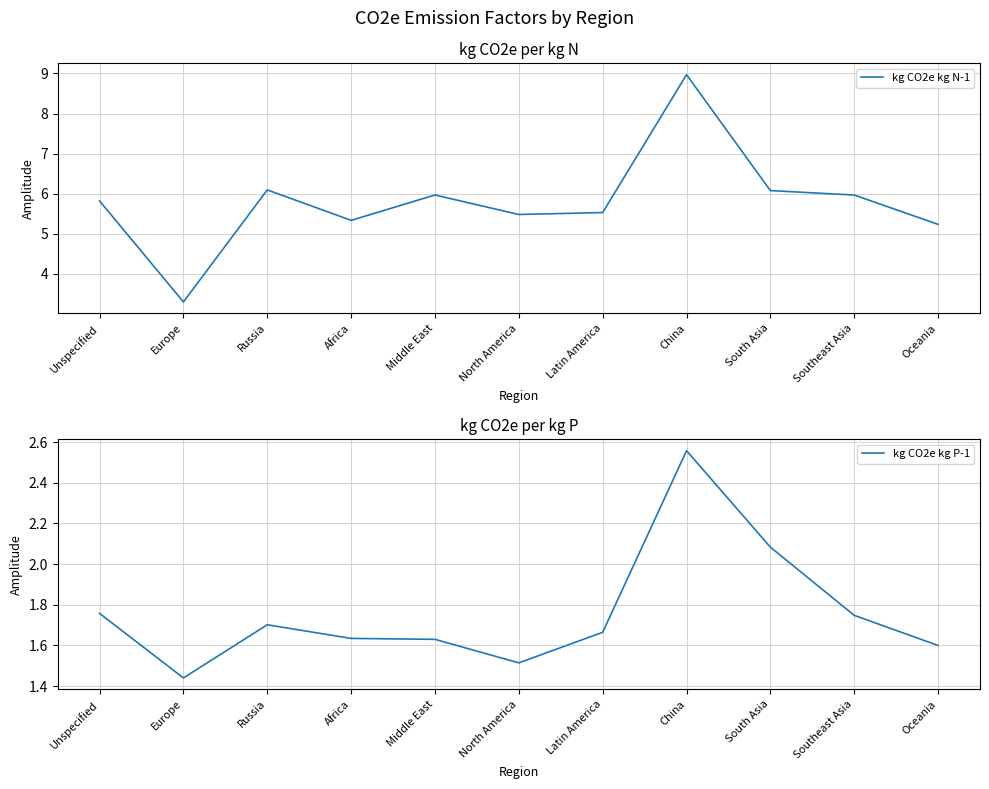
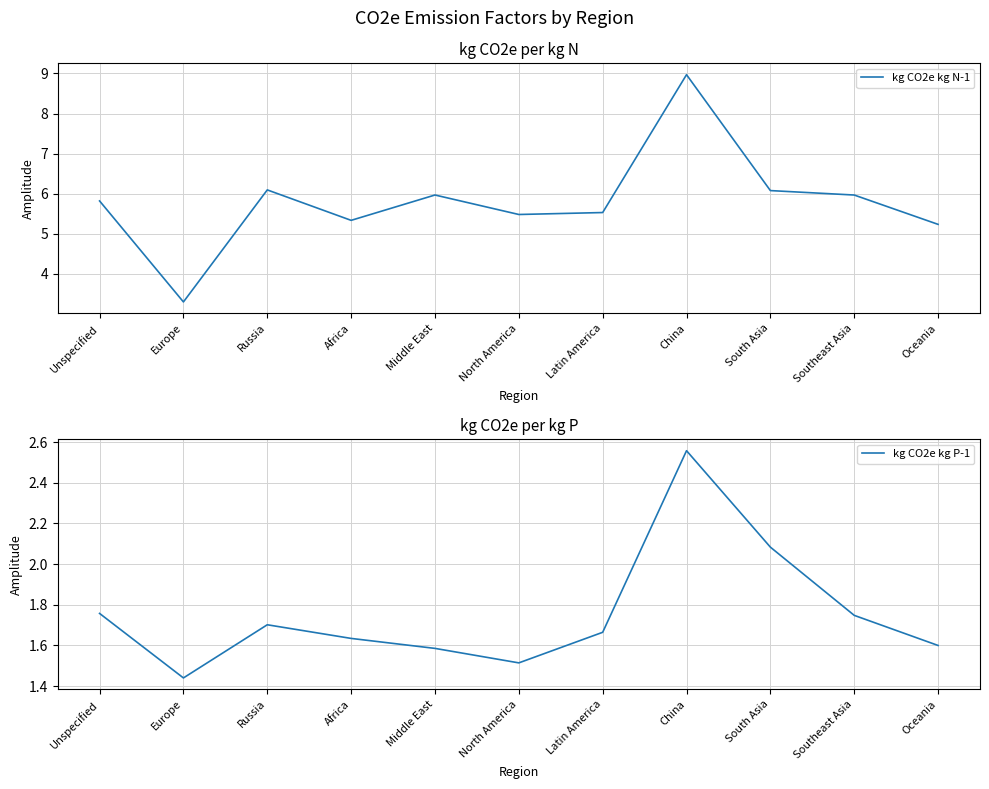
kg CO2e per kg P, Middle East: 1.63 -> 1.59
